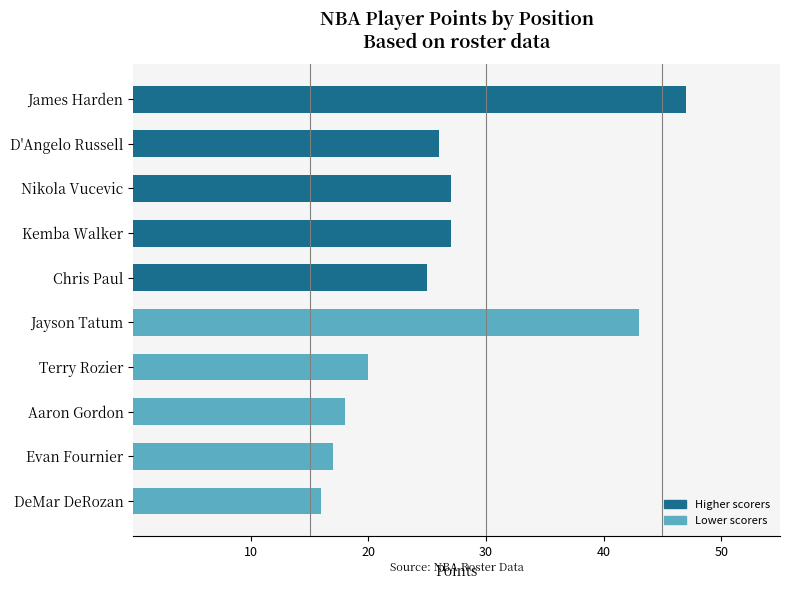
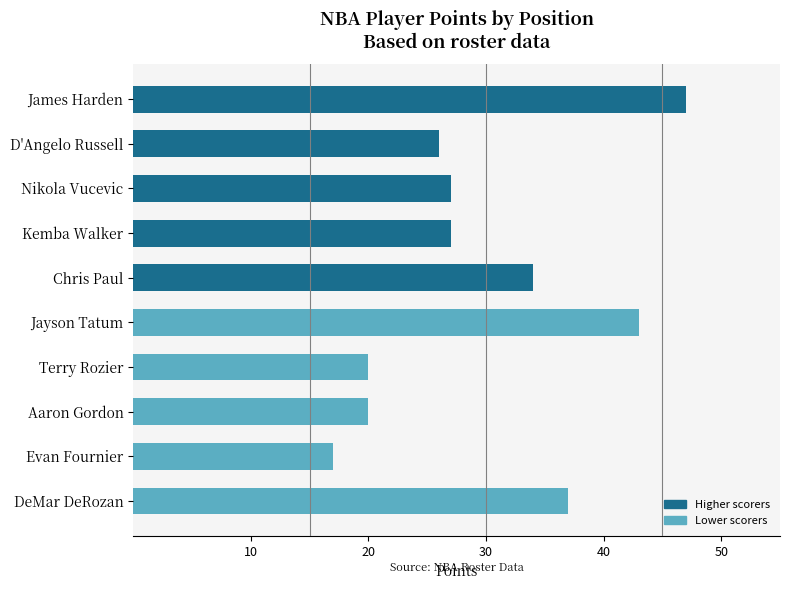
Chris Paul: 25 -> 34
Aaron Gordon: 18 -> 20
DeMar DeRozan: 16 -> 37
